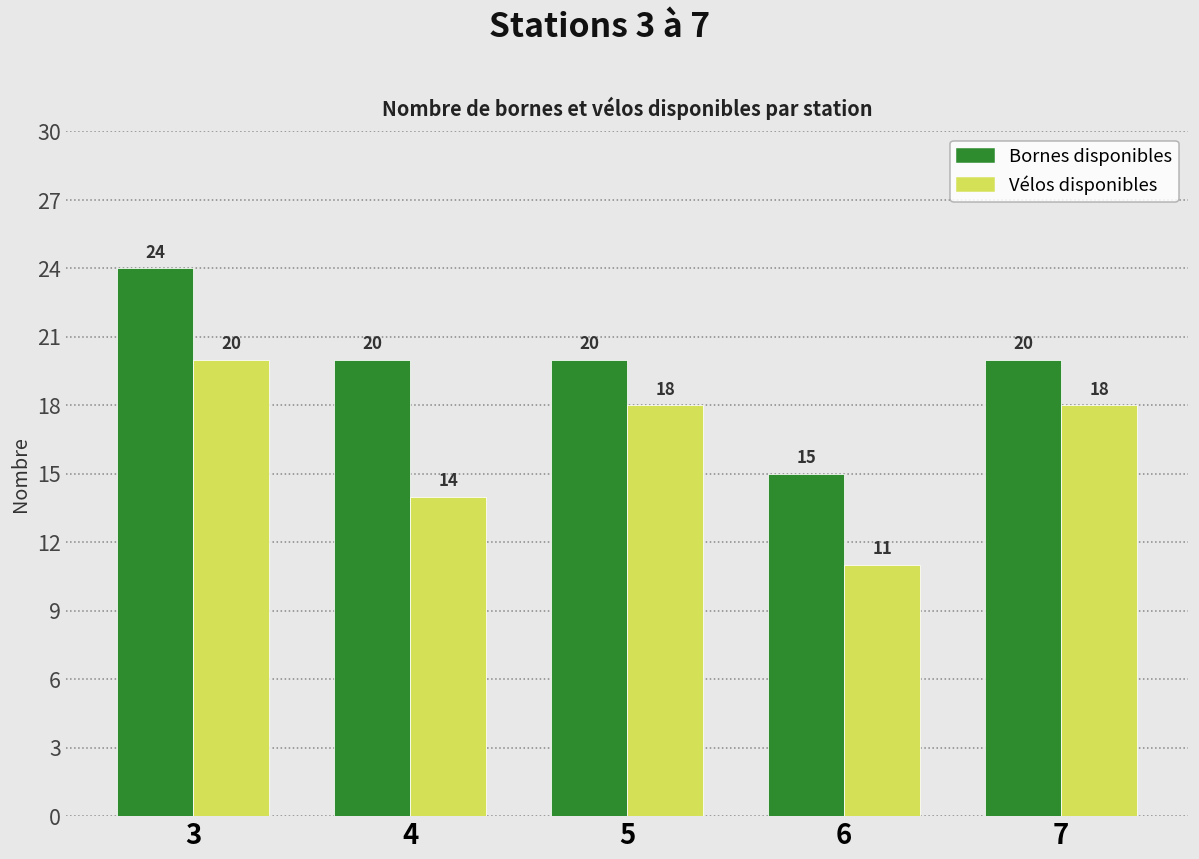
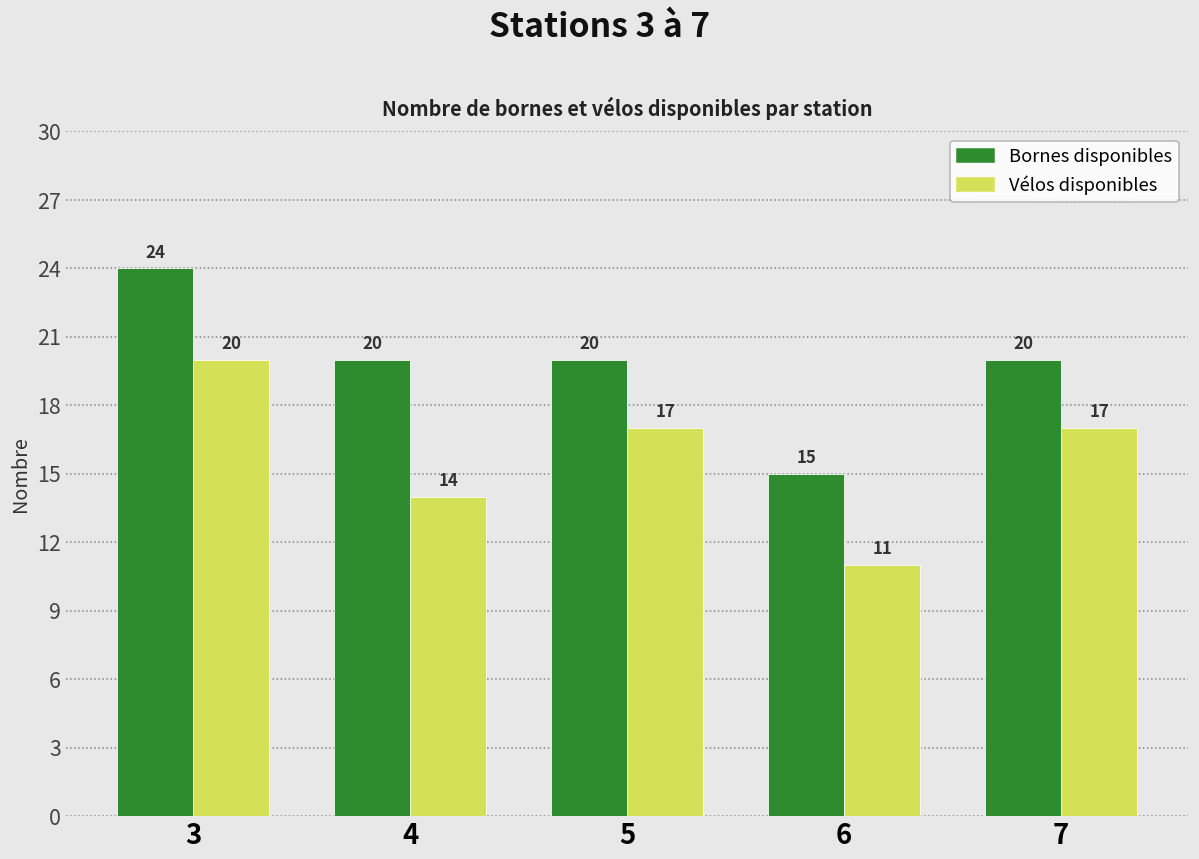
Vélos disponibles, 5: 18 -> 17
Vélos disponibles, 7: 18 -> 17
